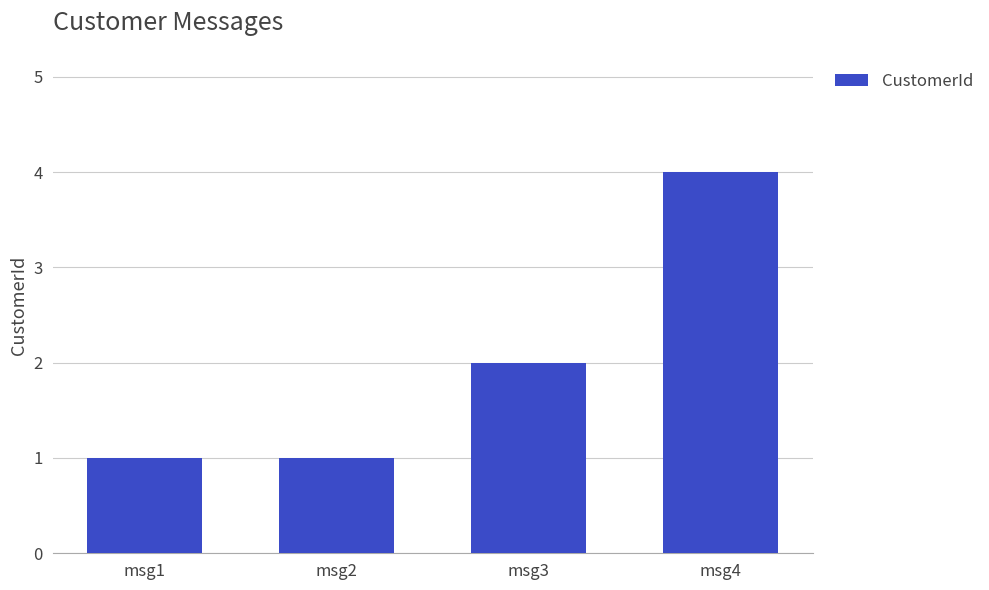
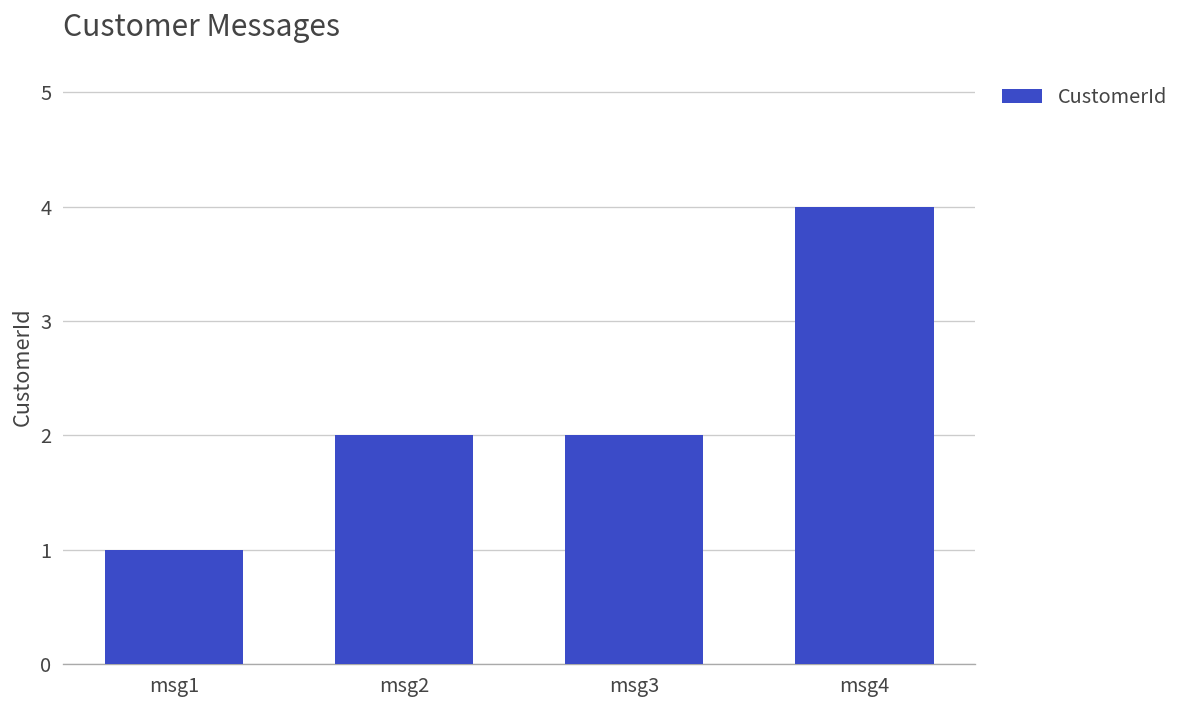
msg2: 1 -> 2
